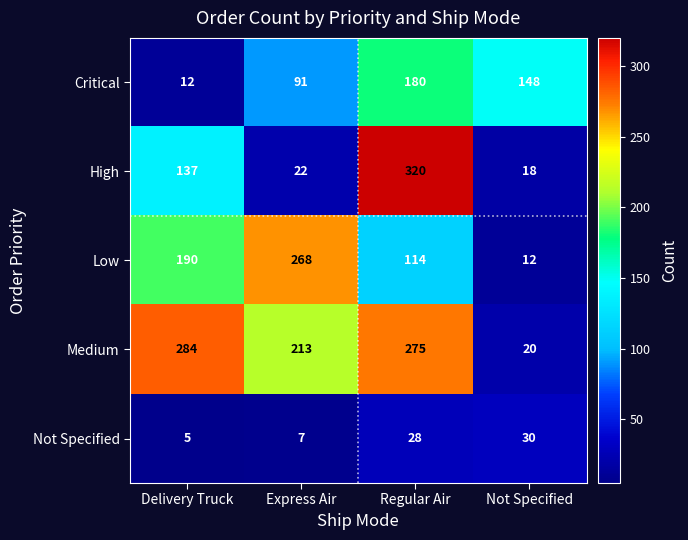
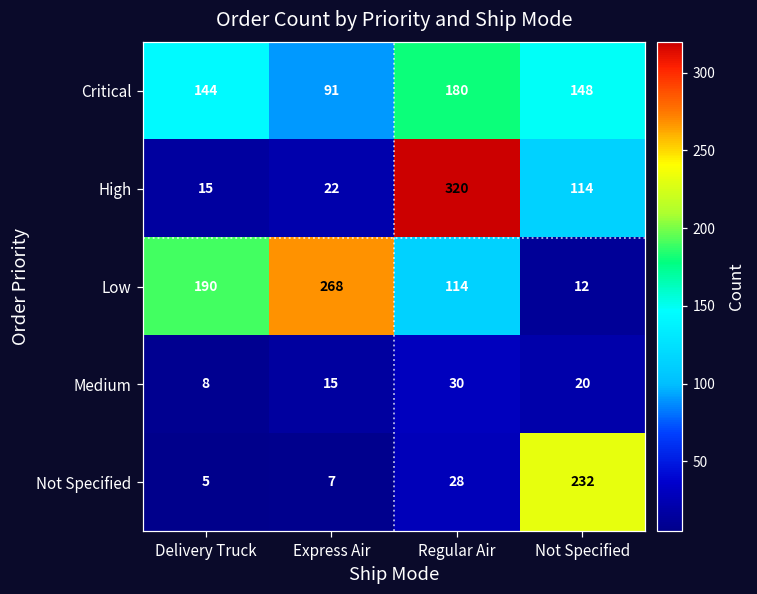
Critical, Delivery Truck: 12 -> 144
High, Delivery Truck: 137 -> 15
High, Not Specified: 18 -> 114
Medium, Delivery Truck: 284 -> 8
Medium, Express Air: 213 -> 15
Medium, Regular Air: 275 -> 30
Not Specified, Not Specified: 30 -> 232
